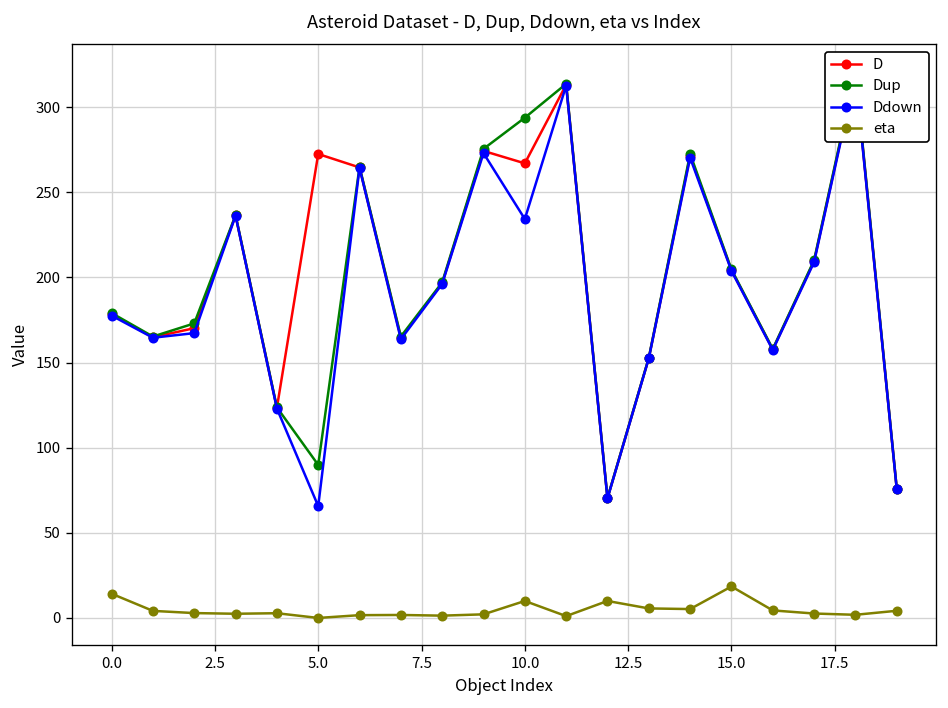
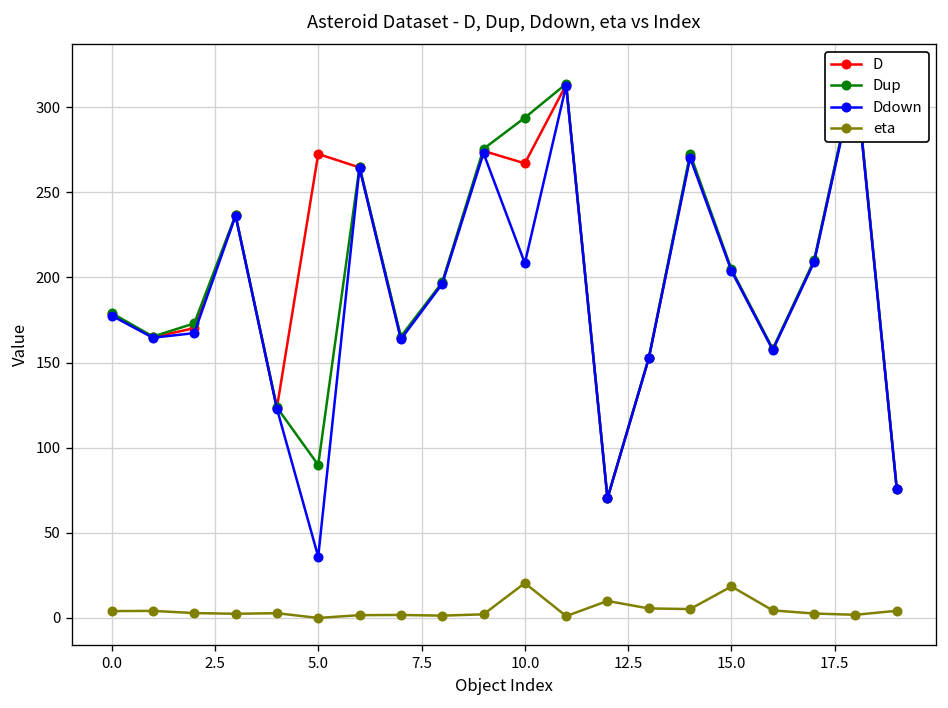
eta, 0.0: 14 -> 4
Ddown, 5.0: 66 -> 36
Ddown, 10.0: 234 -> 208
eta, 10.0: 10 -> 21
